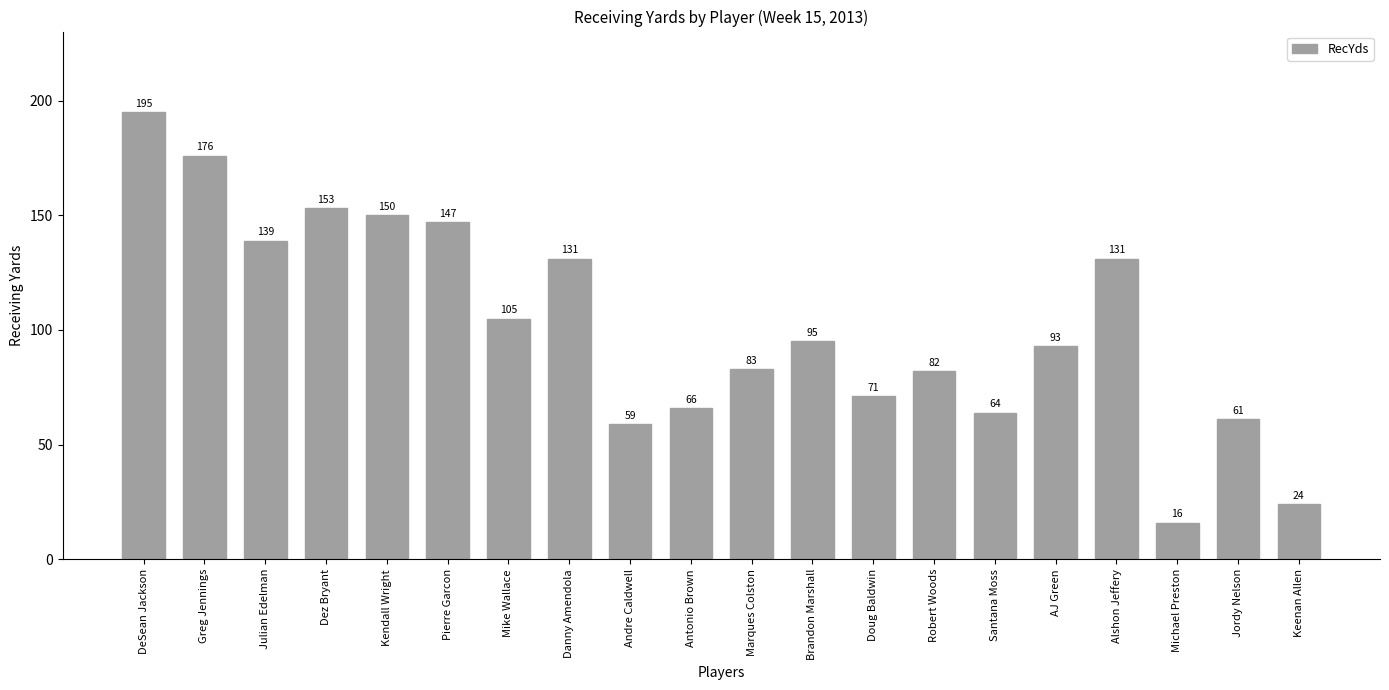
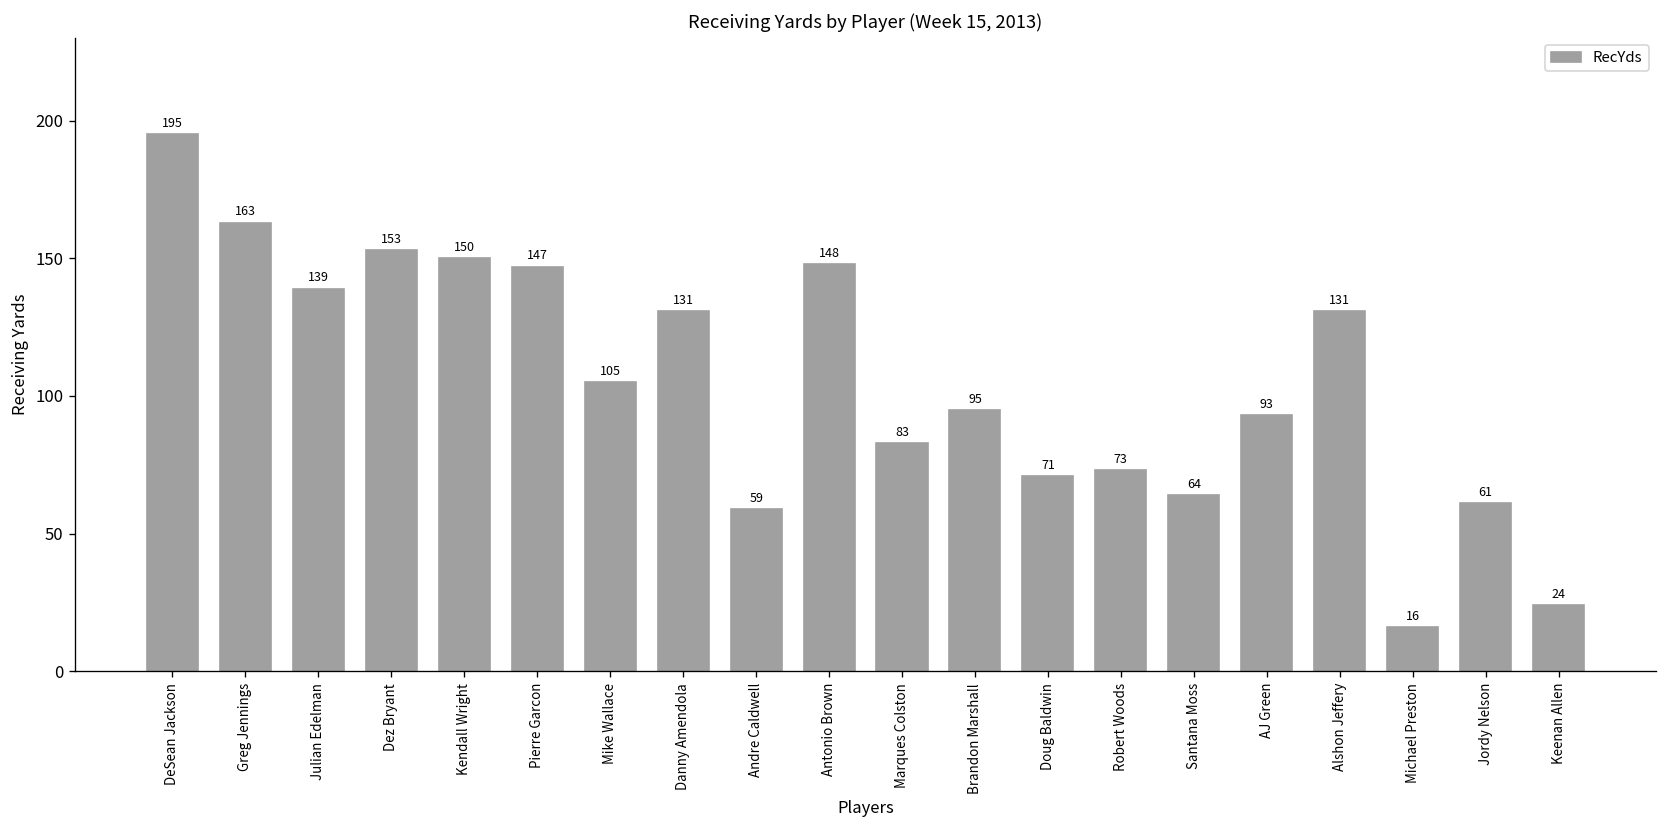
Greg Jennings: 176 -> 163
Antonio Brown: 66 -> 148
Robert Woods: 82 -> 73
